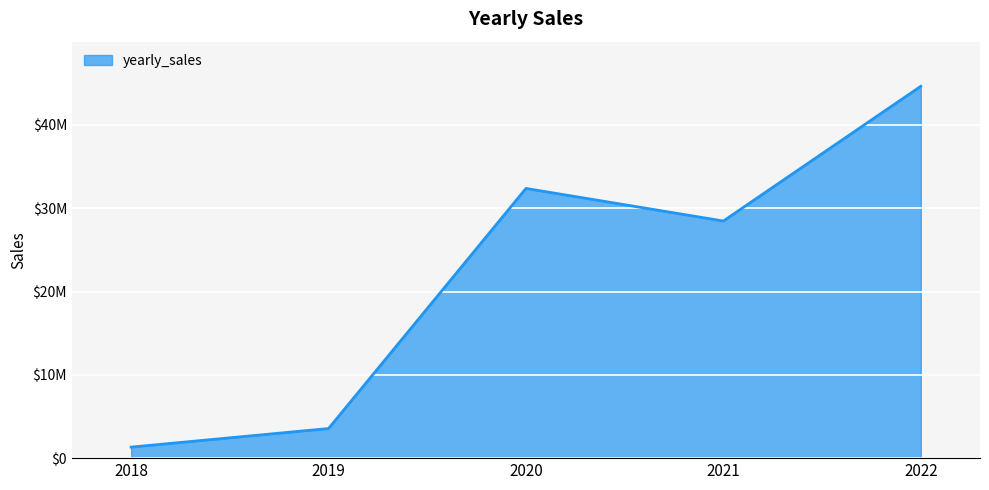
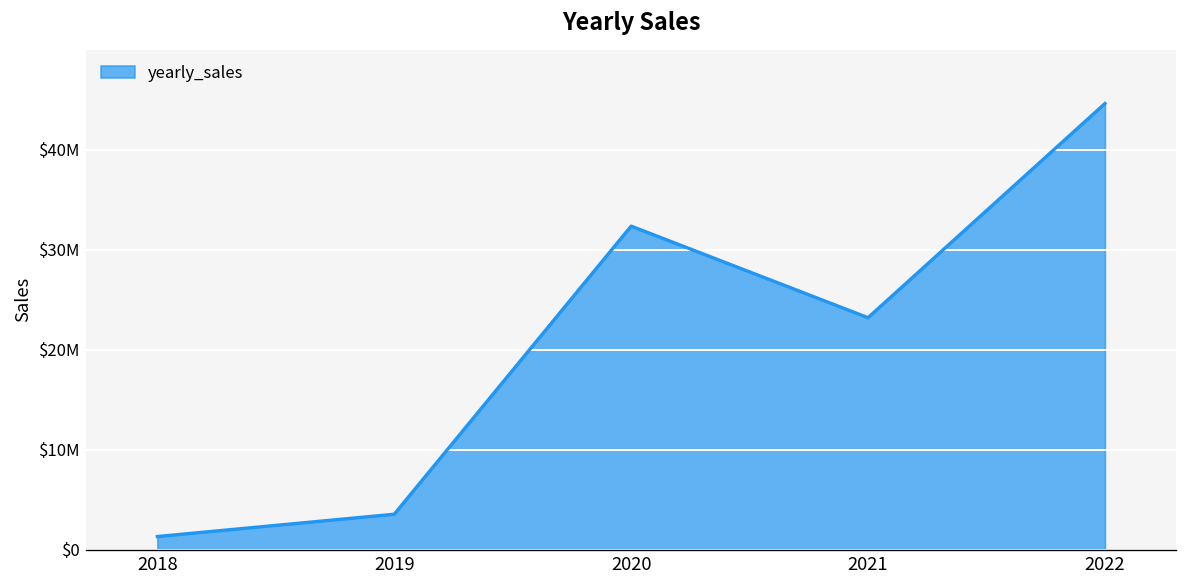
2021: $28000000 -> $23000000
